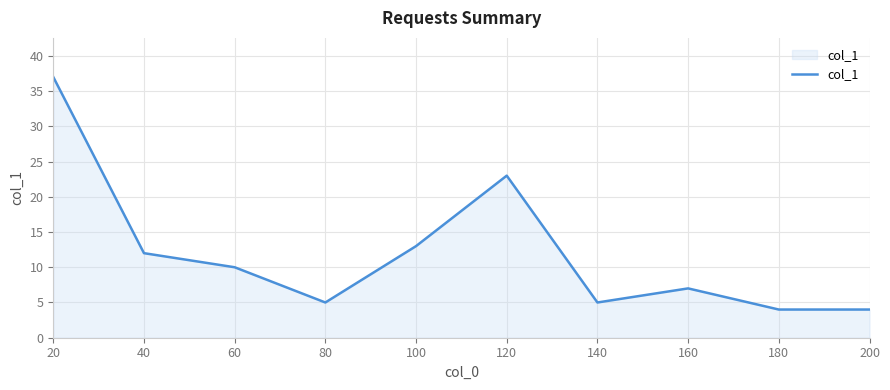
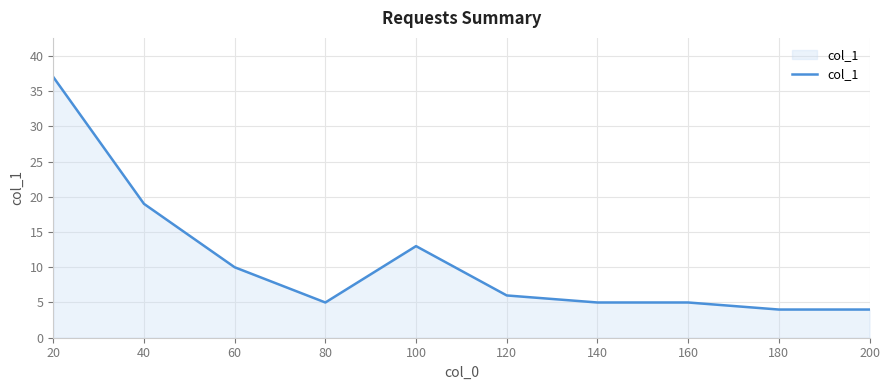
40: 12 -> 19
120: 23 -> 6
160: 7 -> 5
